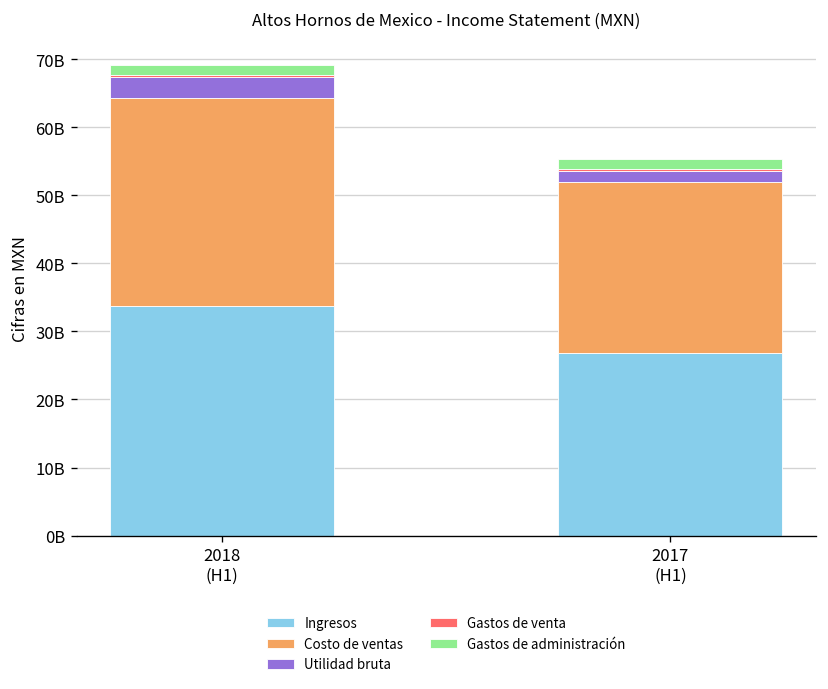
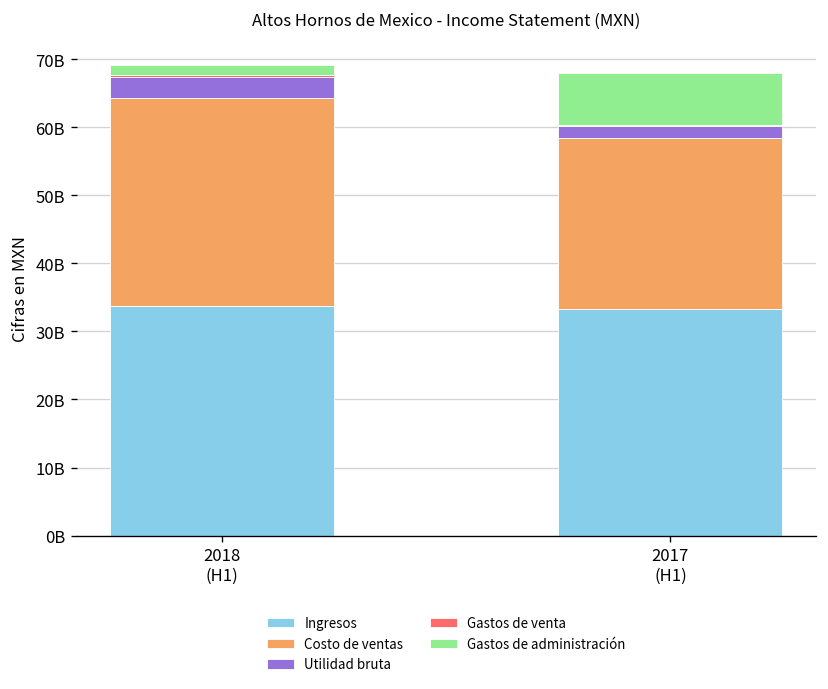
Ingresos, 2017 (H1): 27000000000 -> 33000000000
Gastos de administración, 2017 (H1): 1000000000 -> 8000000000
